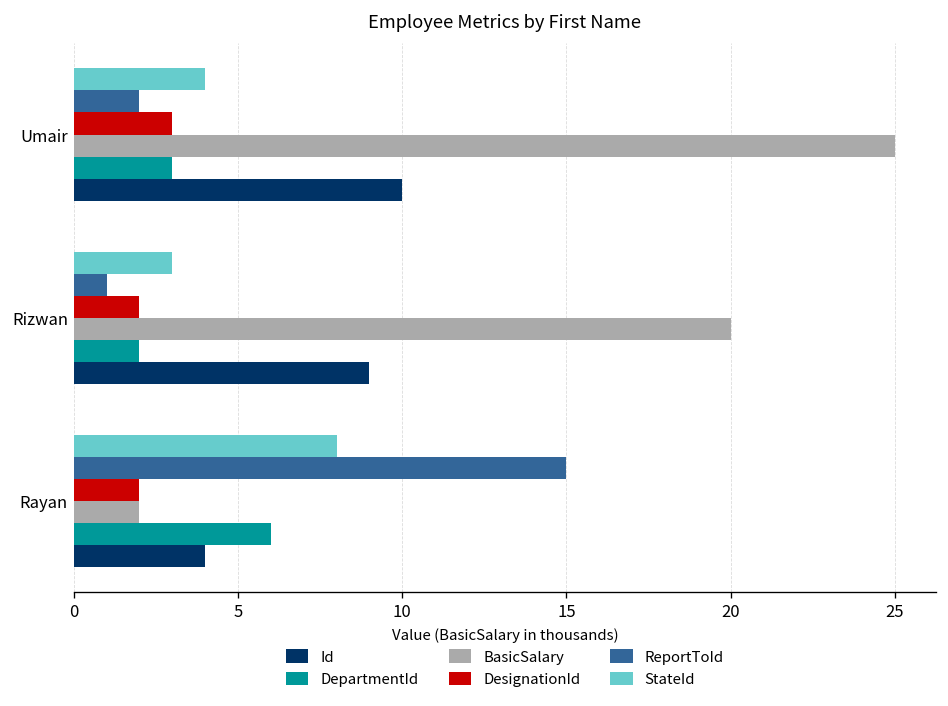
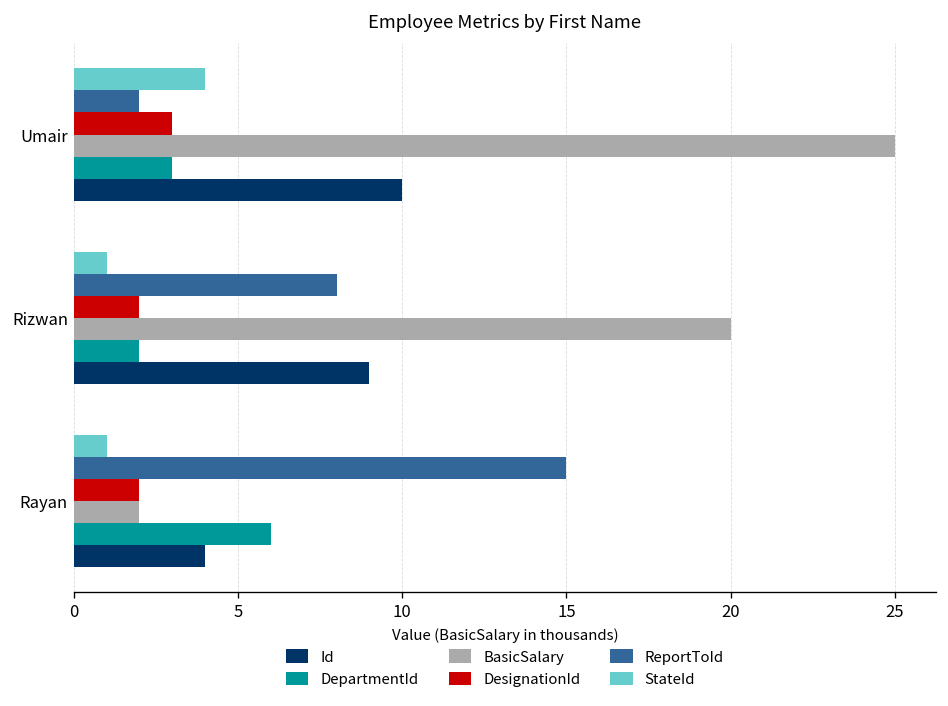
StateId, Rizwan: 3 -> 1
ReportToId, Rizwan: 1 -> 8
StateId, Rayan: 8 -> 1
